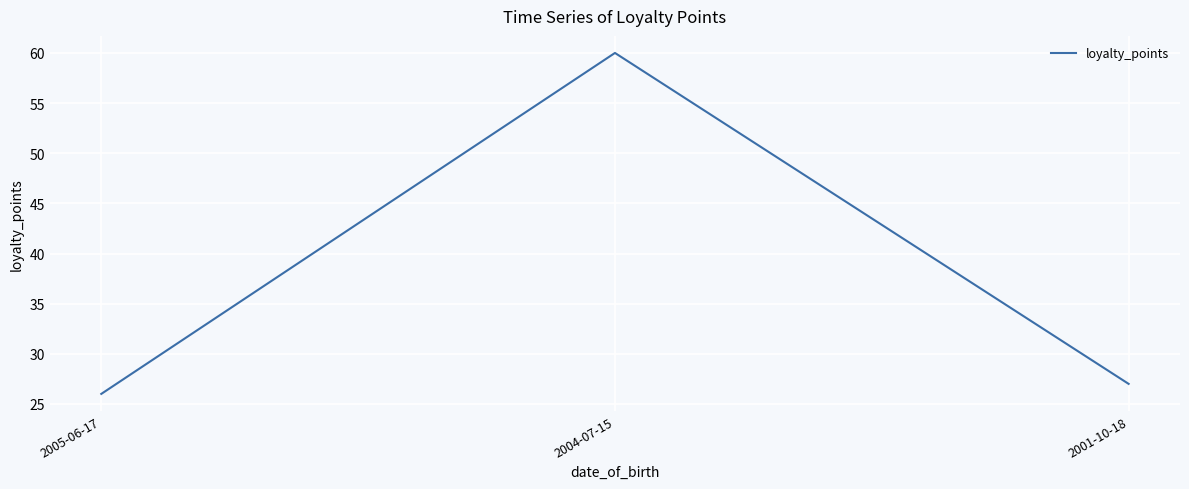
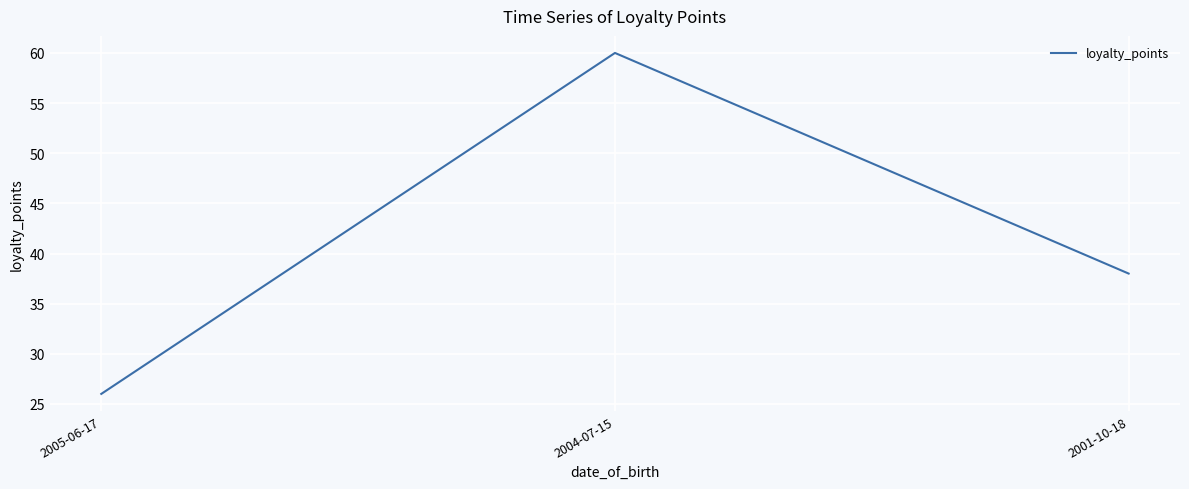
2001-10-18: 27 -> 38
